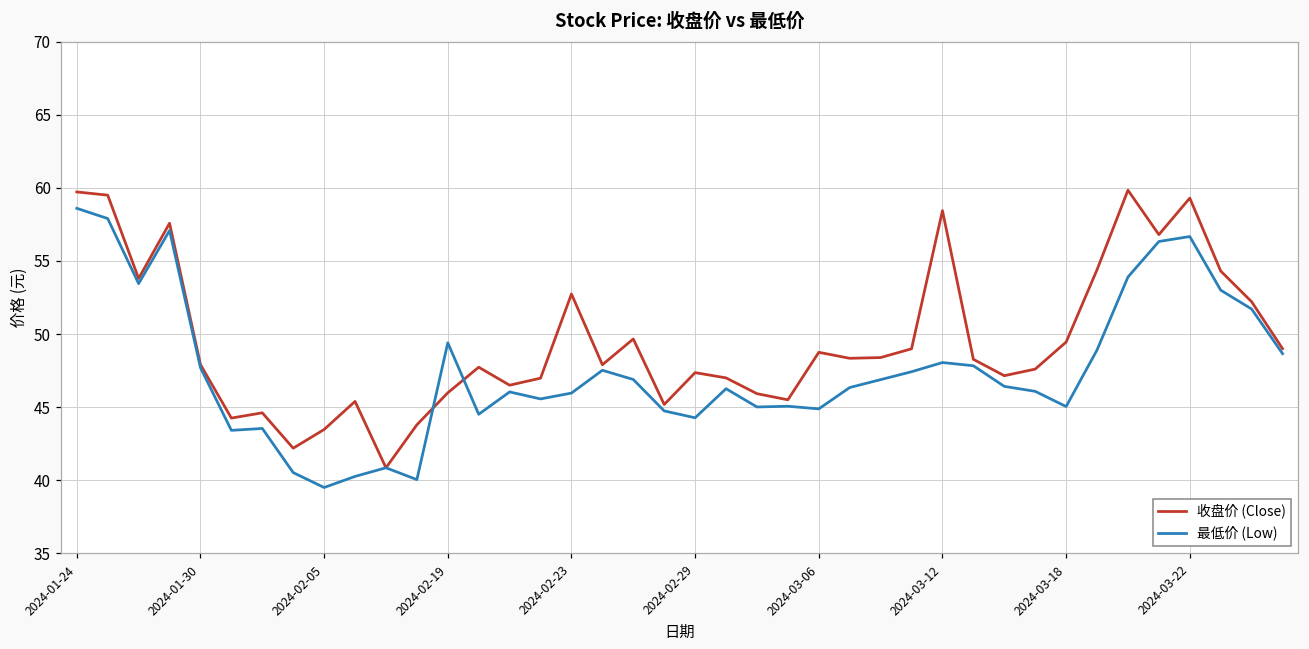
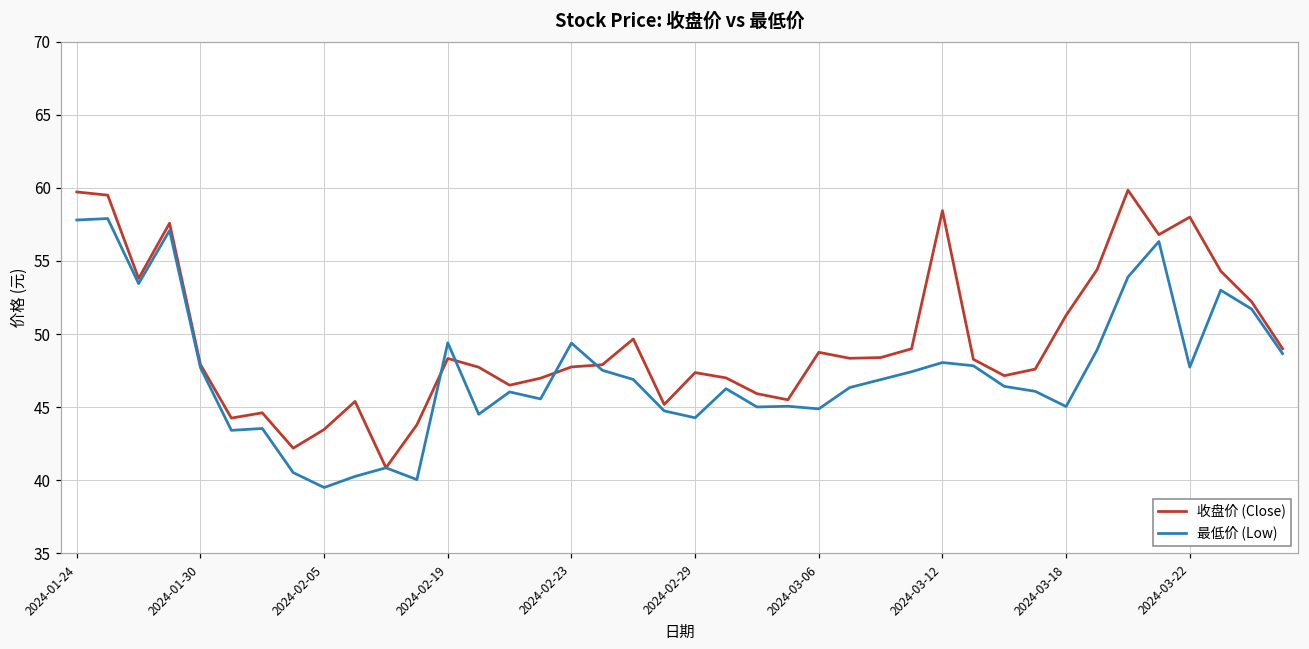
最低价 (Low), 2024-01-24: 58.6 -> 57.8
收盘价 (Close), 2024-02-19: 46.0 -> 48.3
收盘价 (Close), 2024-02-23: 52.7 -> 47.8
最低价 (Low), 2024-02-23: 46.0 -> 49.4
收盘价 (Close), 2024-03-18: 49.5 -> 51.3
收盘价 (Close), 2024-03-22: 59.3 -> 58.0
最低价 (Low), 2024-03-22: 56.7 -> 47.7
